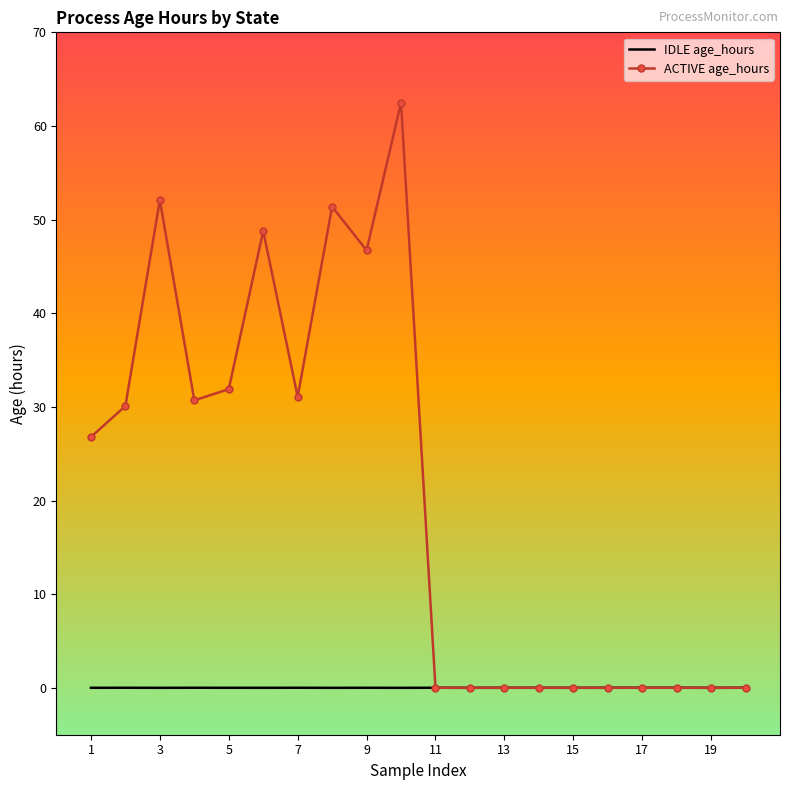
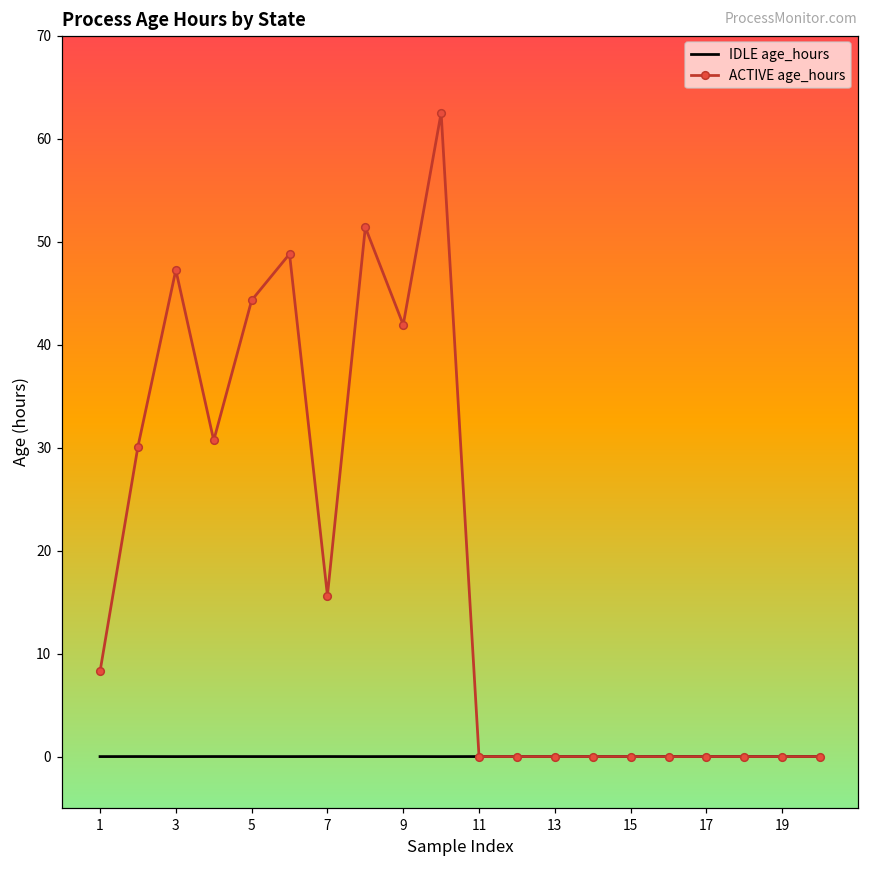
ACTIVE age_hours, 1: 27 -> 8
ACTIVE age_hours, 3: 52 -> 47
ACTIVE age_hours, 5: 32 -> 44
ACTIVE age_hours, 7: 31 -> 16
ACTIVE age_hours, 9: 47 -> 42
